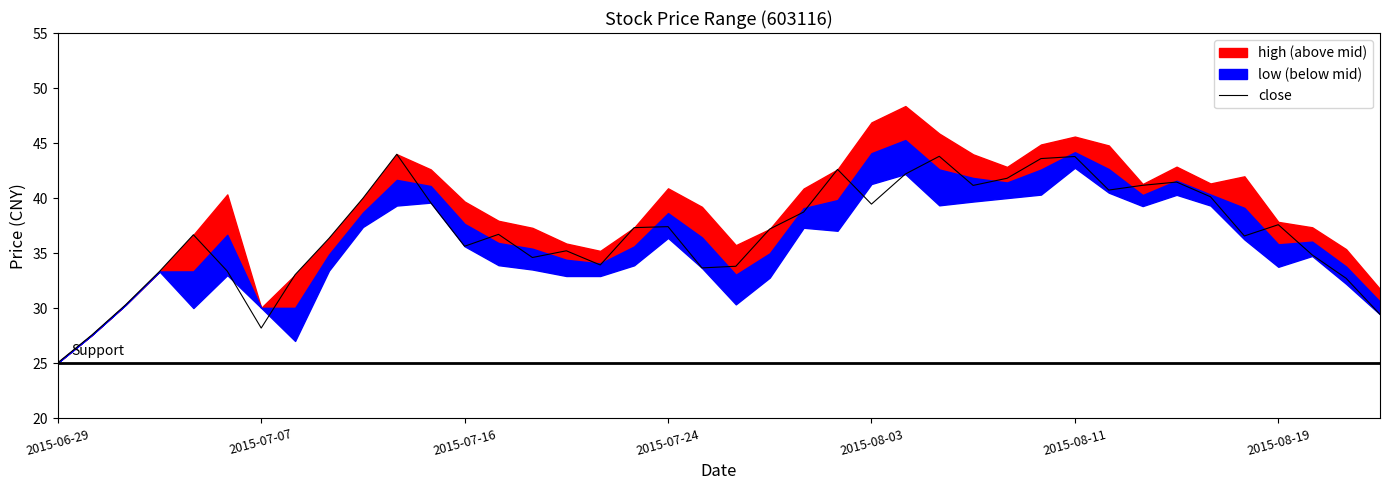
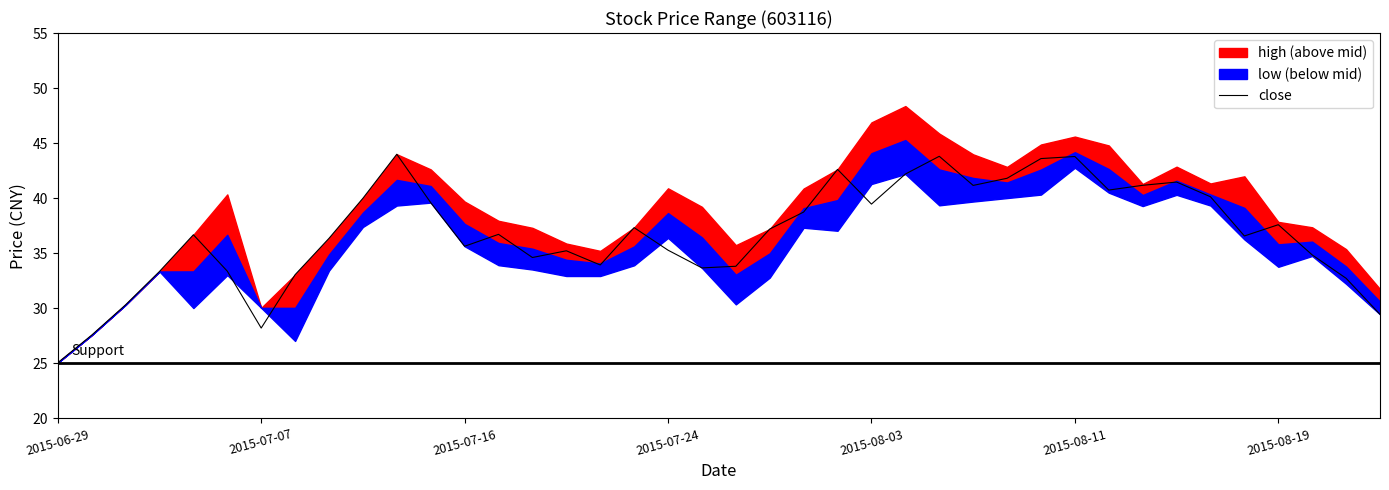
close, 2015-07-24: 37.4 -> 35.3
